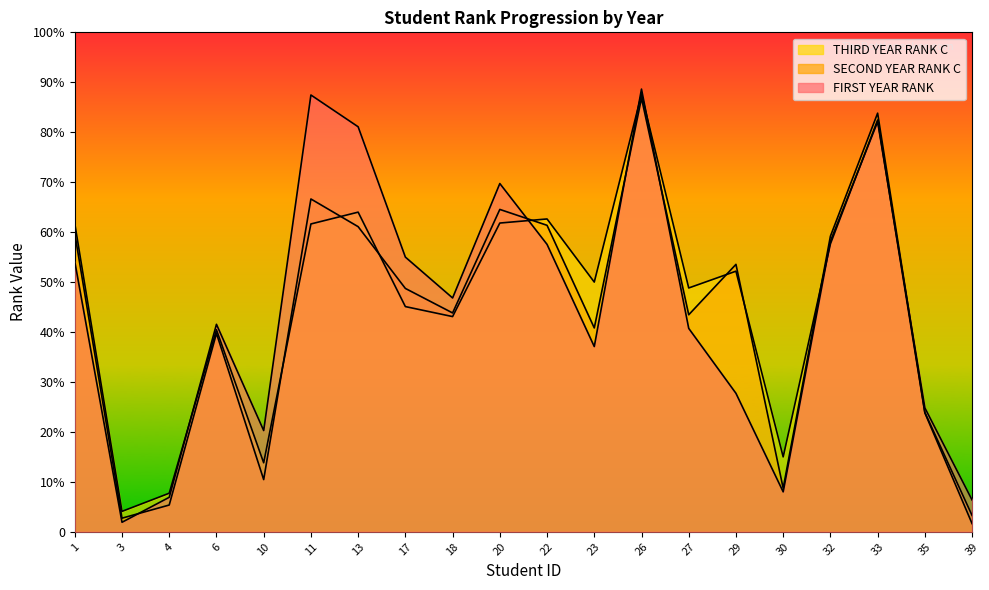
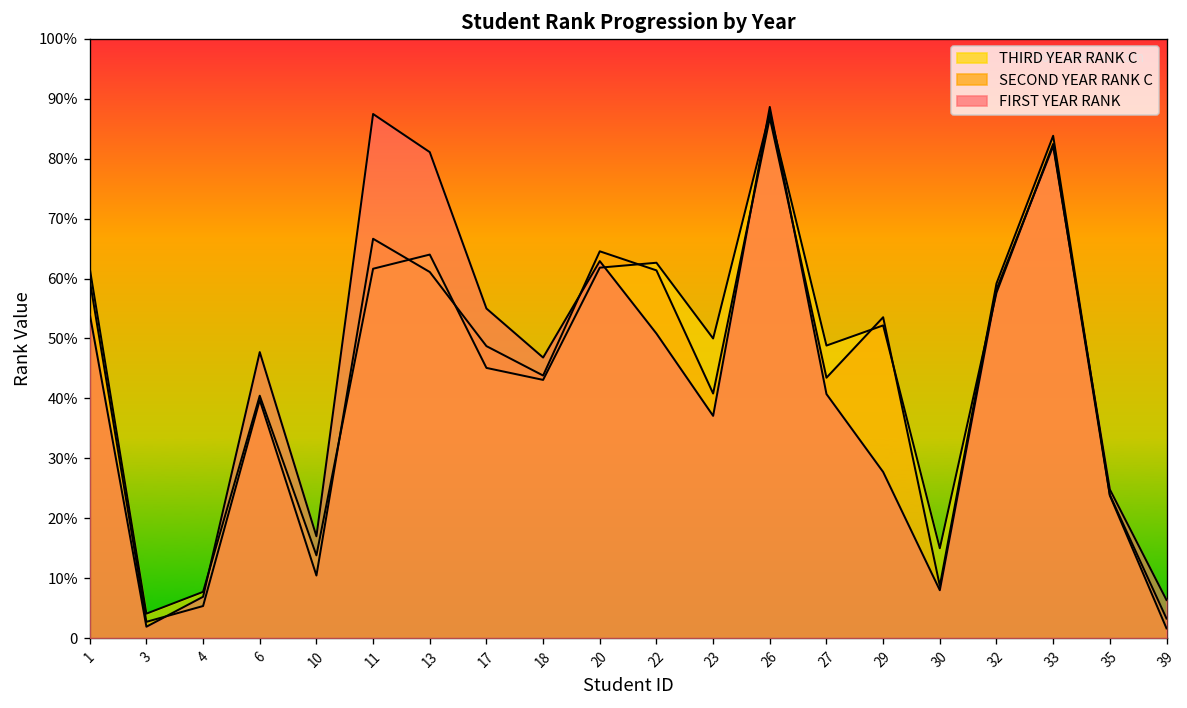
FIRST YEAR RANK, 6: 42% -> 48%
FIRST YEAR RANK, 10: 20% -> 17%
FIRST YEAR RANK, 20: 70% -> 63%
FIRST YEAR RANK, 22: 58% -> 51%
